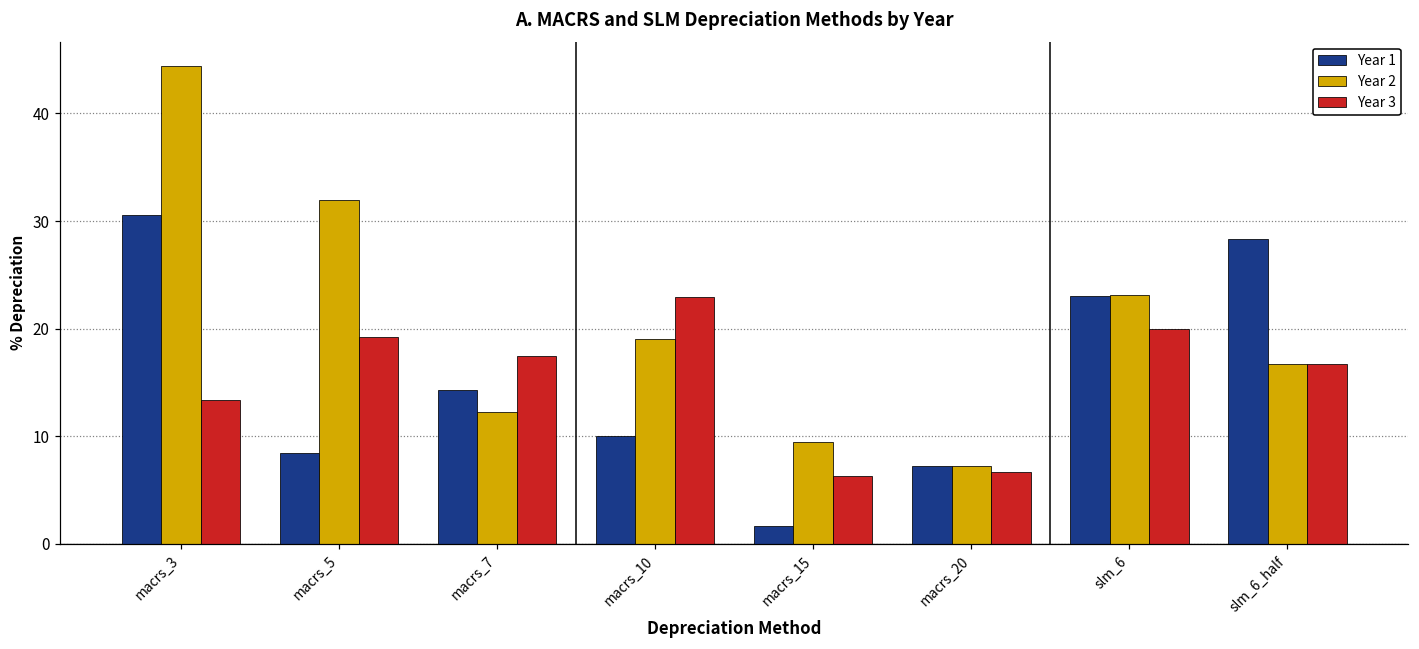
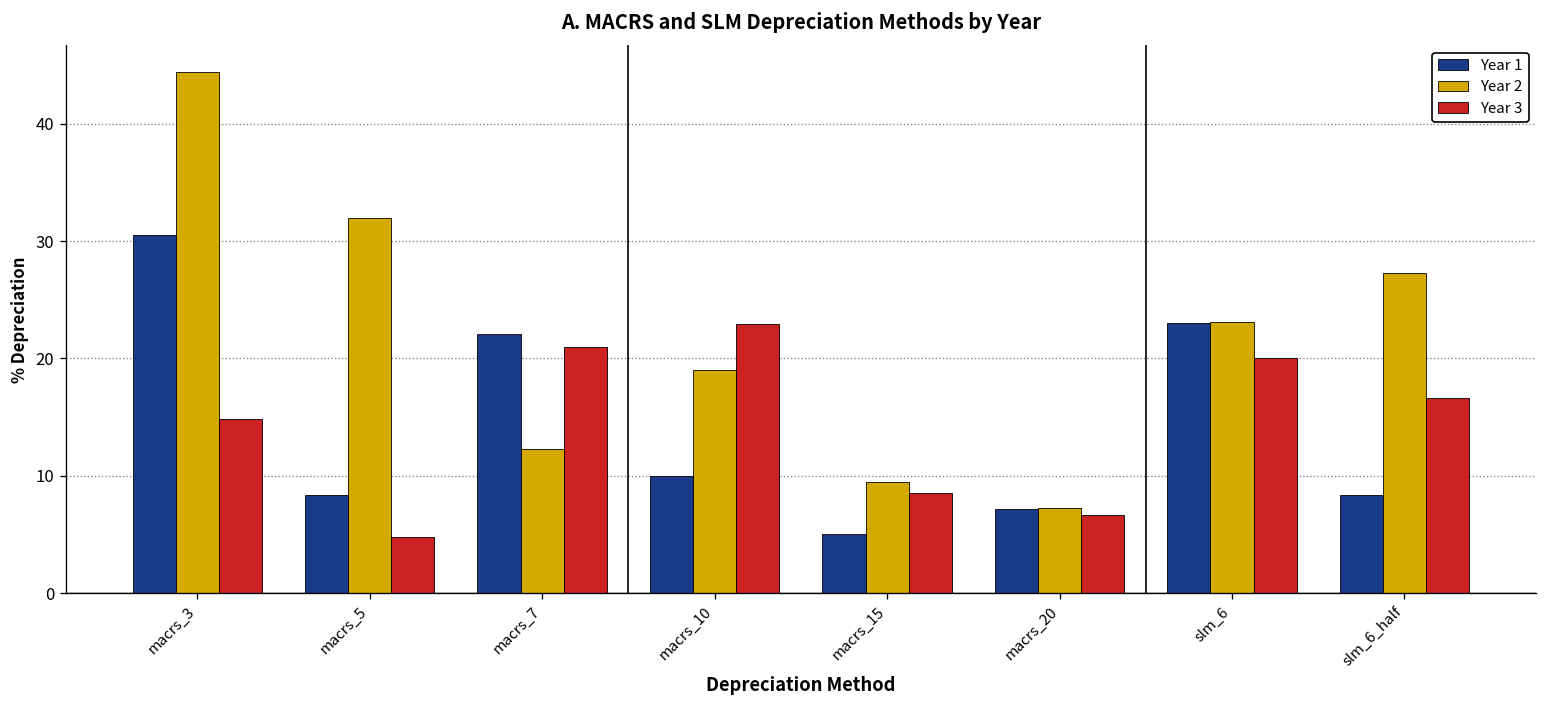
Year 3, macrs_3: 13 -> 15
Year 3, macrs_5: 19 -> 5
Year 1, macrs_7: 14 -> 22
Year 3, macrs_7: 17 -> 21
Year 1, macrs_15: 2 -> 5
Year 3, macrs_15: 6 -> 9
Year 1, slm_6_half: 28 -> 8
Year 2, slm_6_half: 17 -> 27
